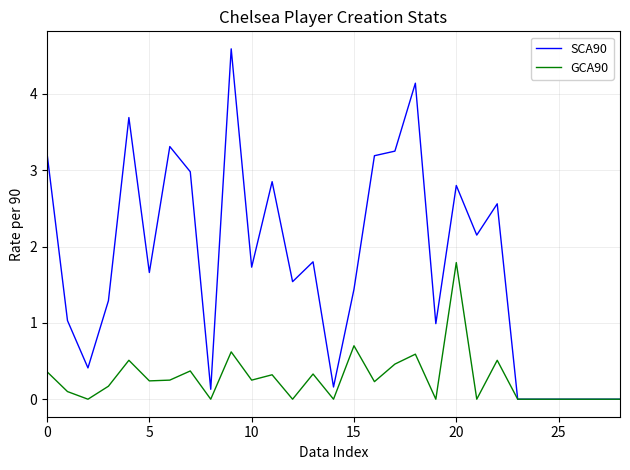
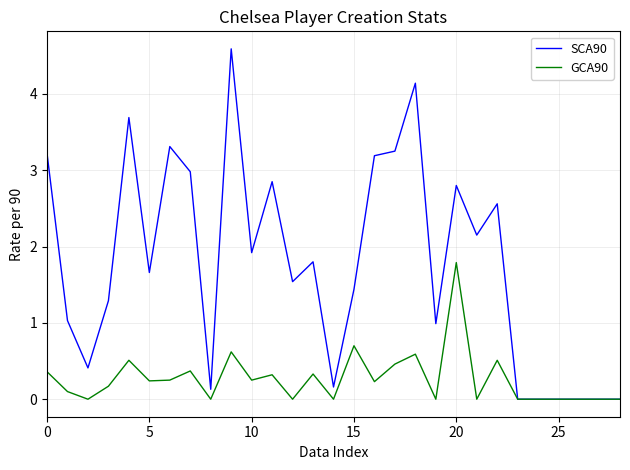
SCA90, 10: 1.7 -> 1.9
